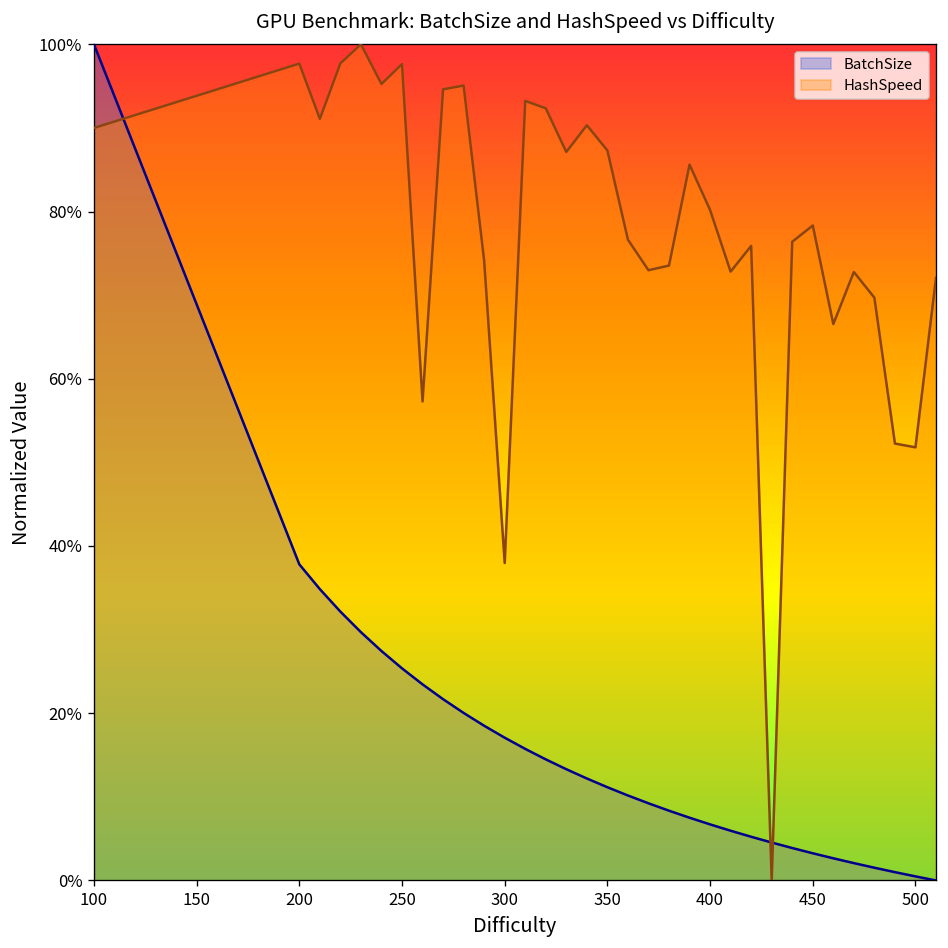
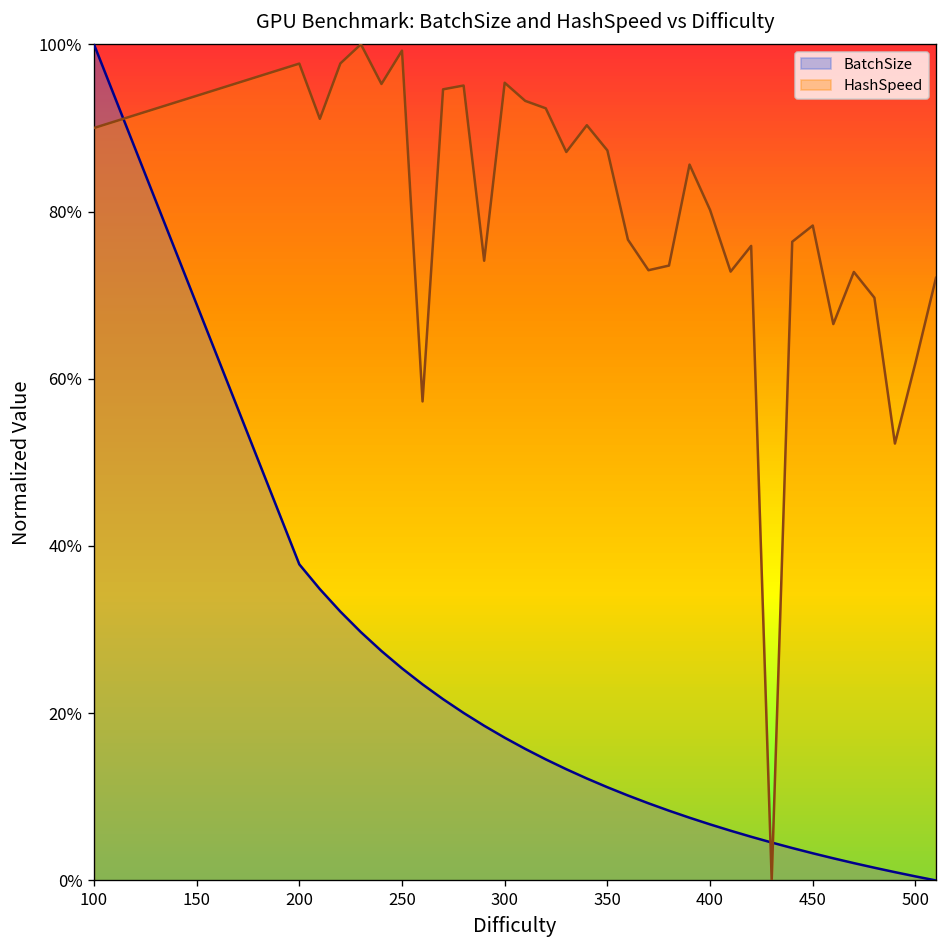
HashSpeed, 250: 98% -> 99%
HashSpeed, 300: 38% -> 95%
HashSpeed, 500: 52% -> 62%
